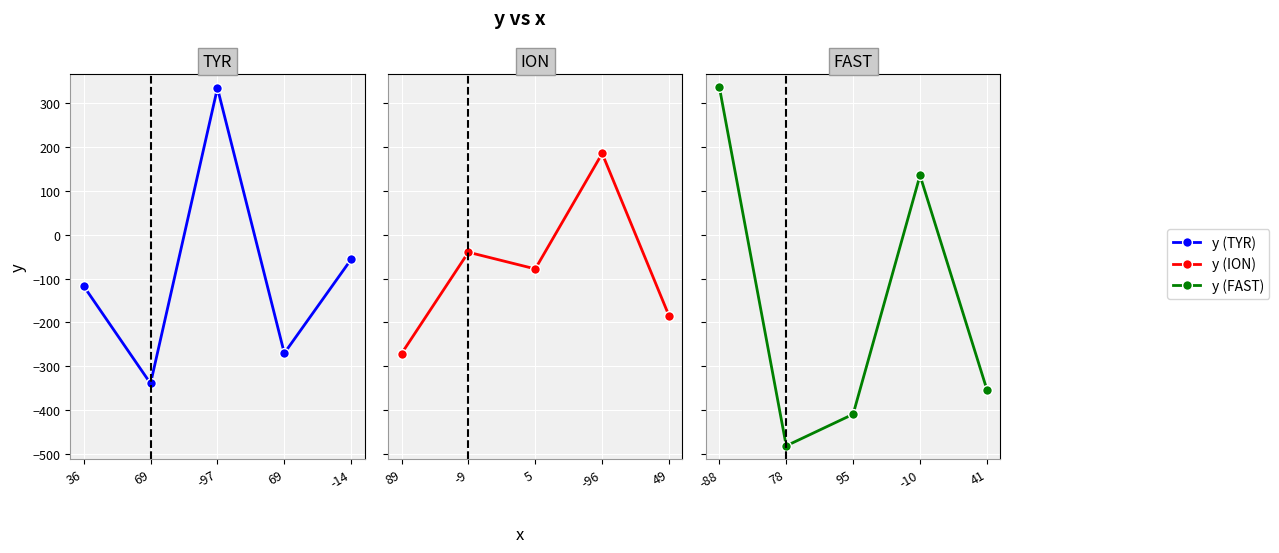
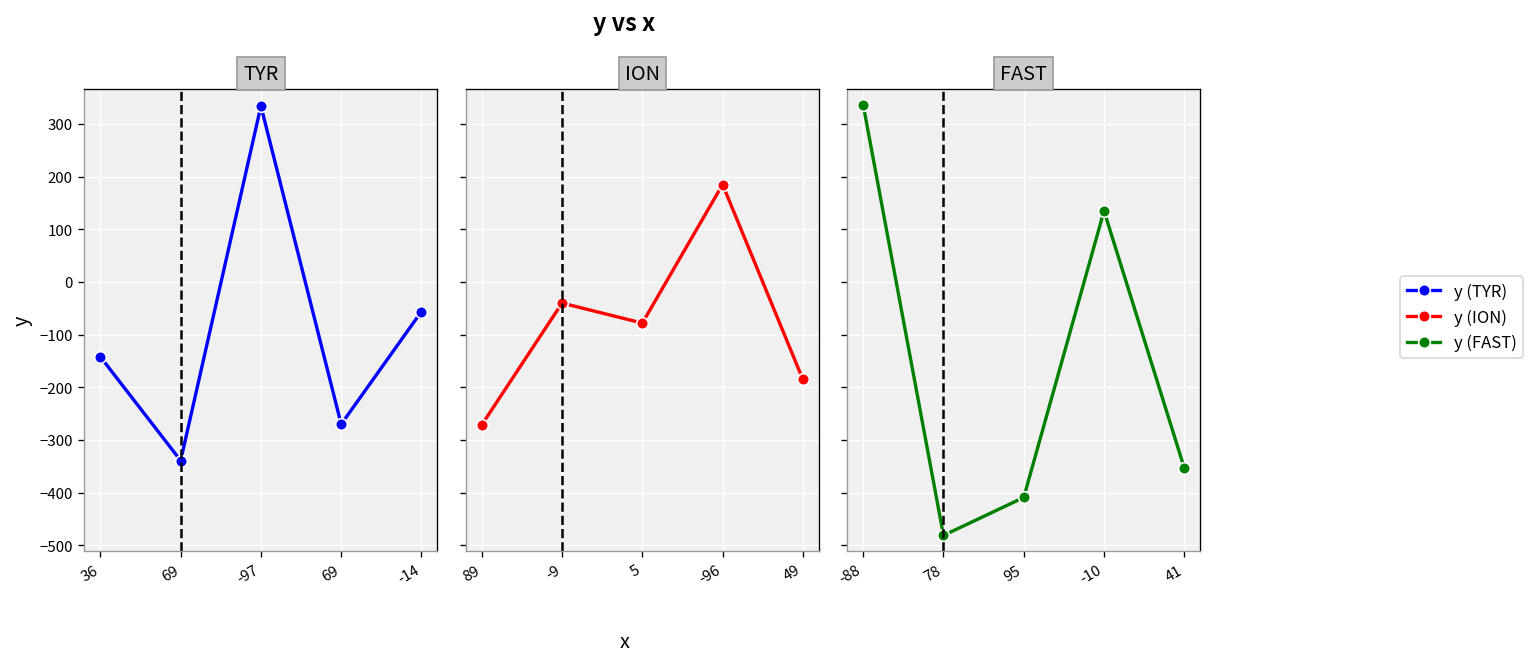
TYR, 36: -120 -> -140
